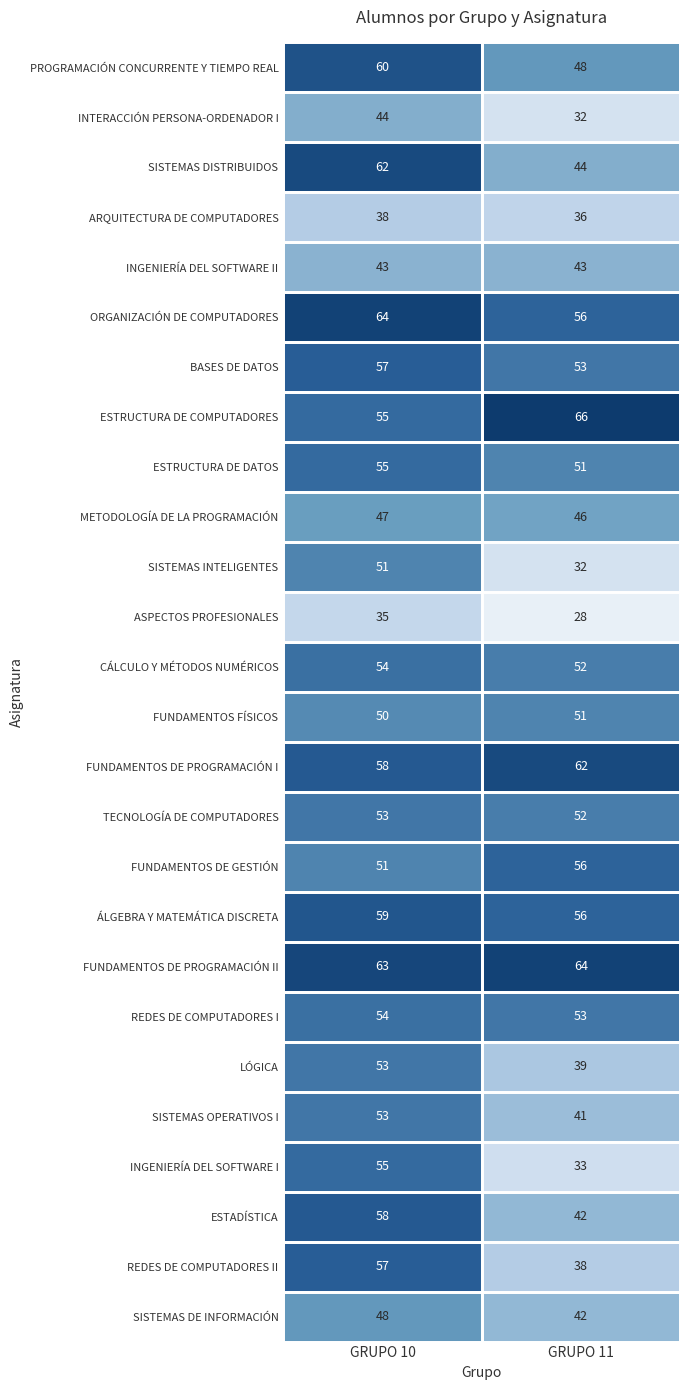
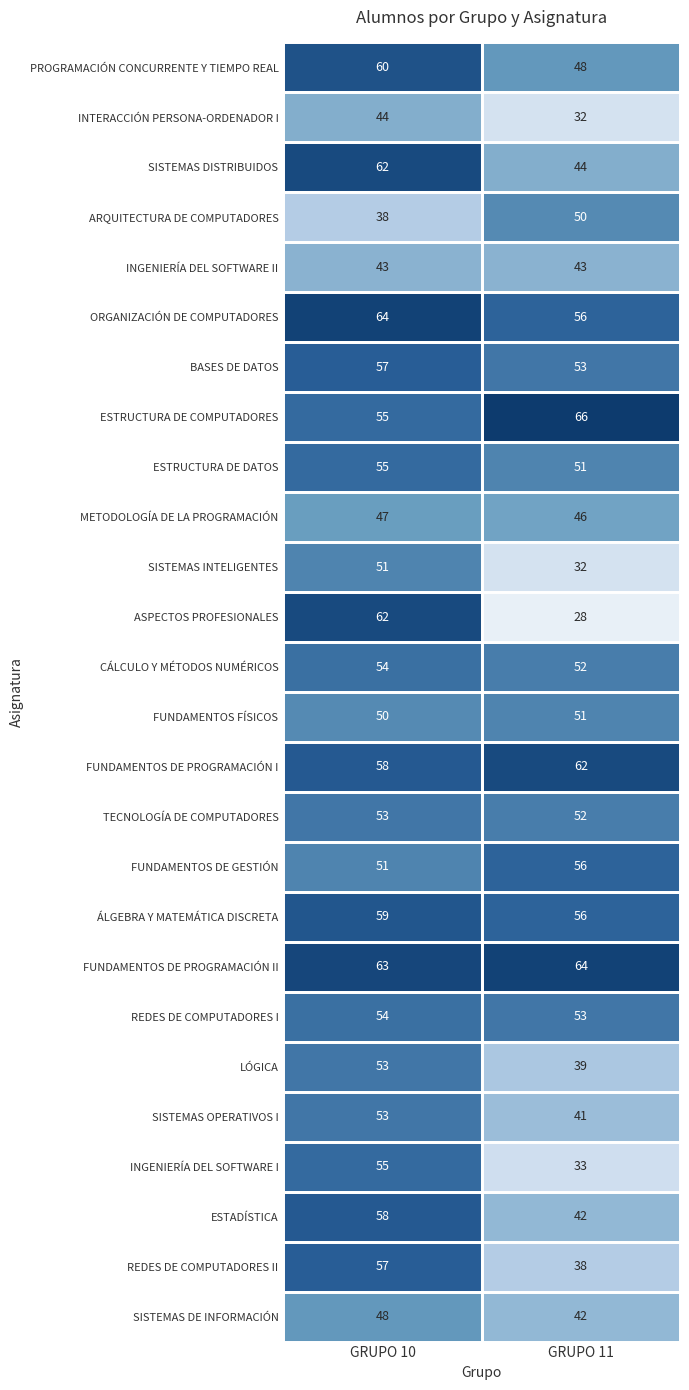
ARQUITECTURA DE COMPUTADORES, GRUPO 11: 36 -> 50
ASPECTOS PROFESIONALES, GRUPO 10: 35 -> 62
